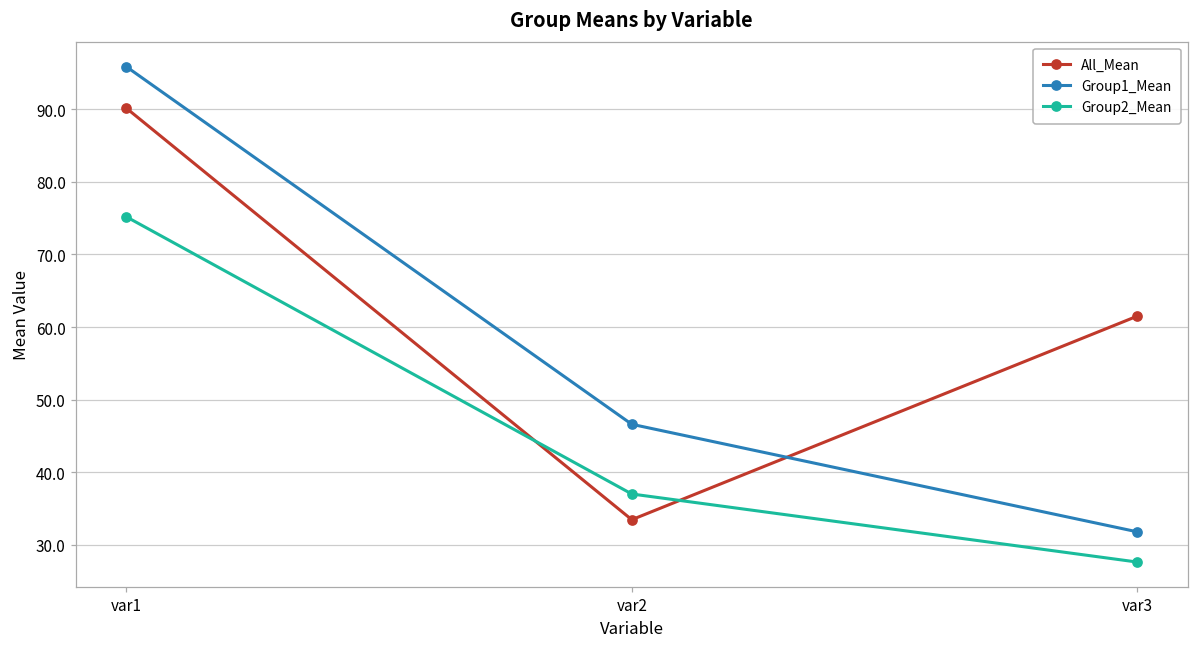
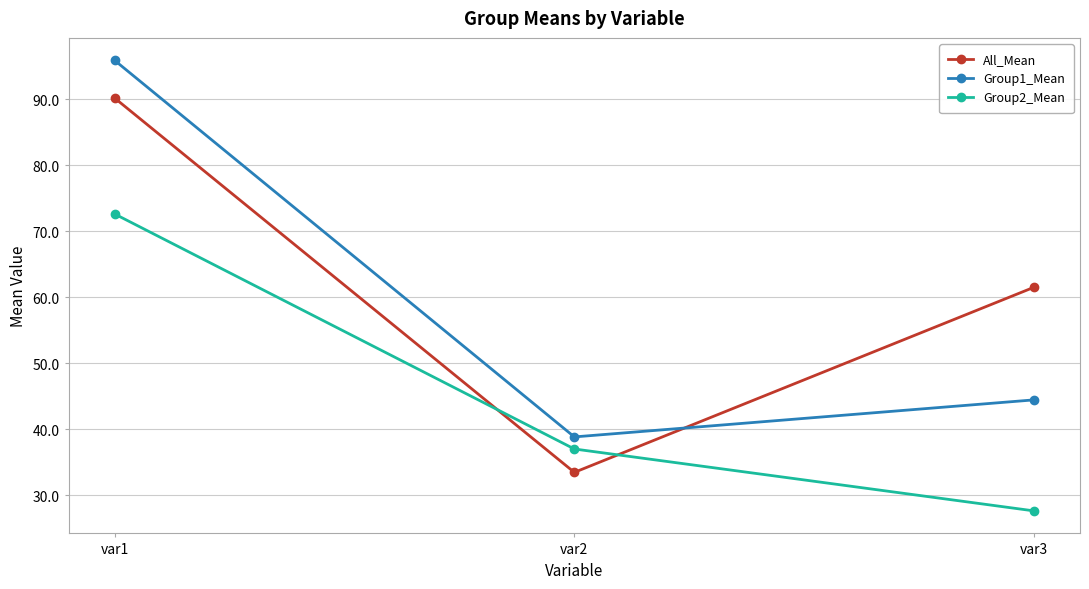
Group2_Mean, var1: 75 -> 73
Group1_Mean, var2: 47 -> 39
Group1_Mean, var3: 32 -> 44
